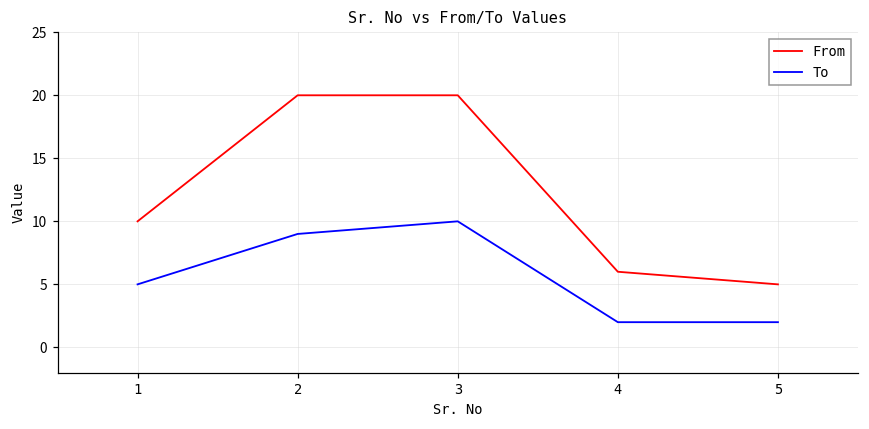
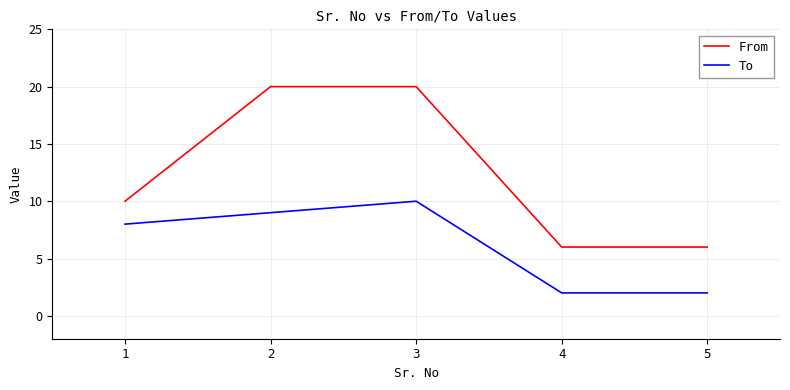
To, 1: 5 -> 8
From, 5: 5 -> 6
